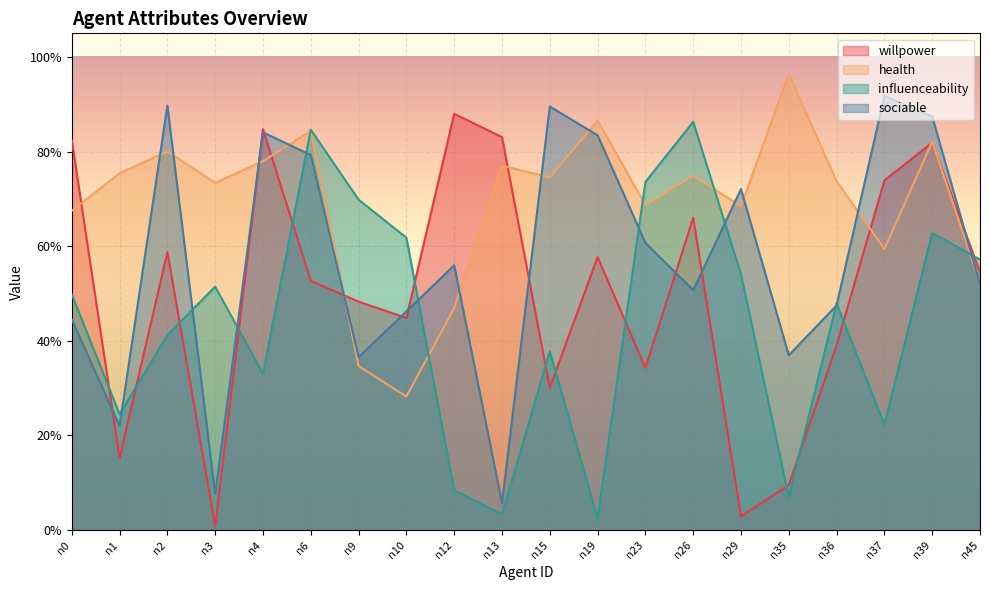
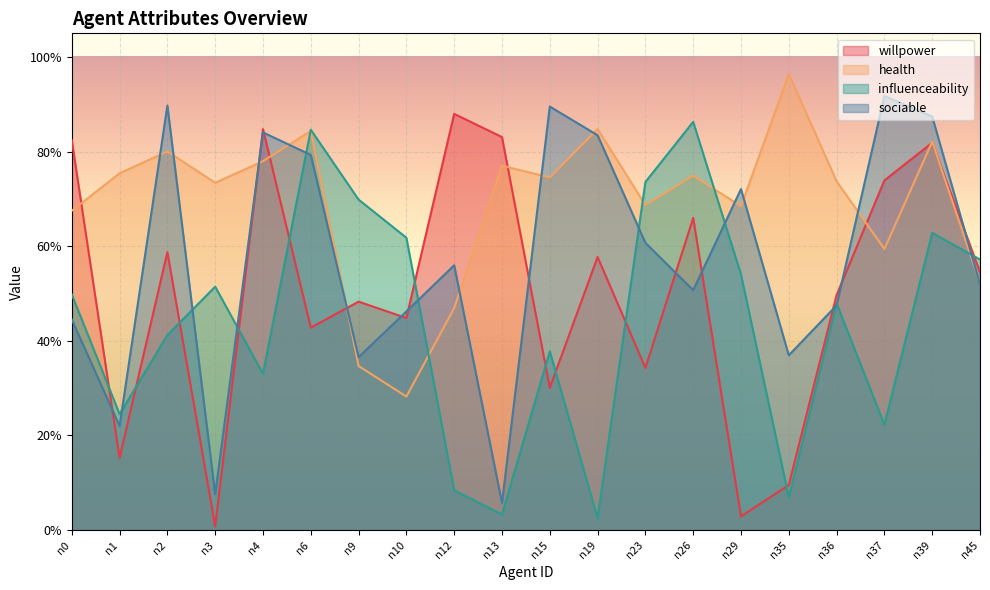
willpower, n6: 53% -> 43%
health, n19: 87% -> 85%
willpower, n36: 39% -> 50%
